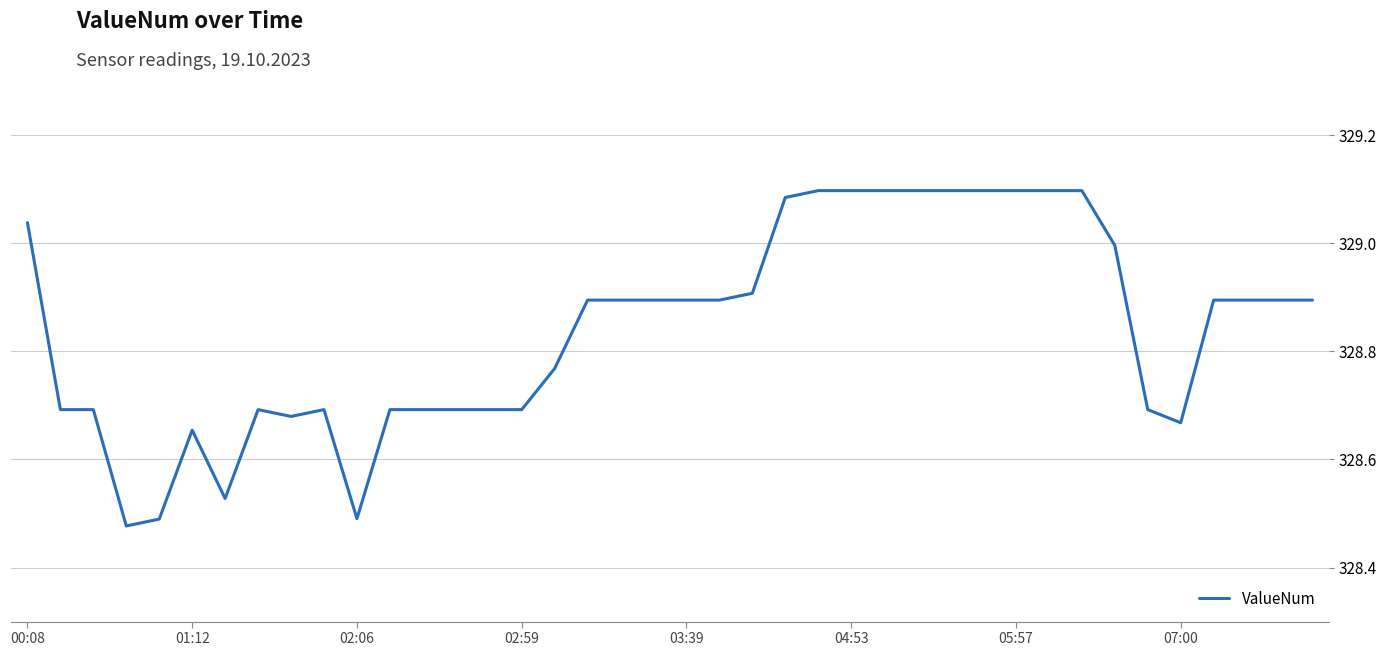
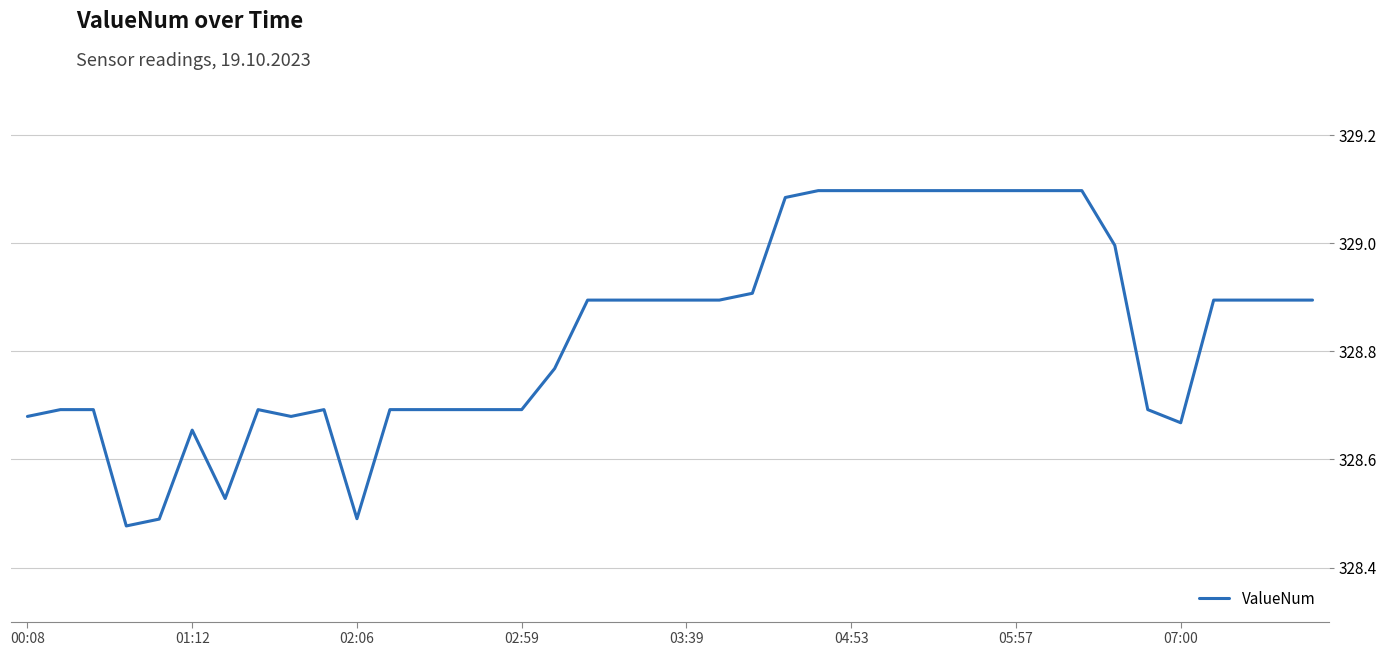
00:08: 329.04 -> 328.68
